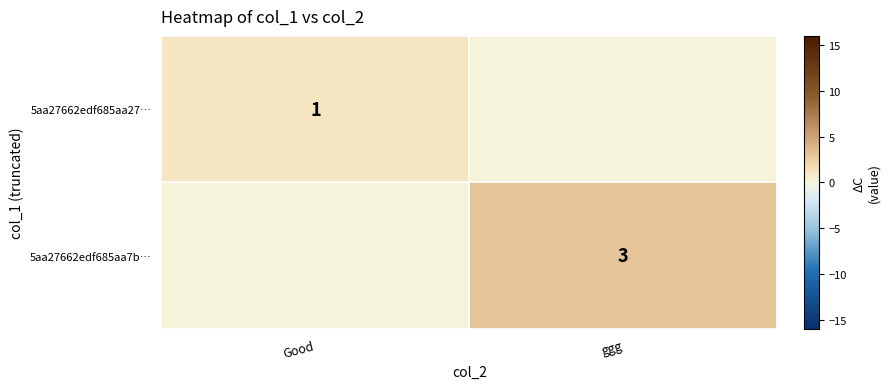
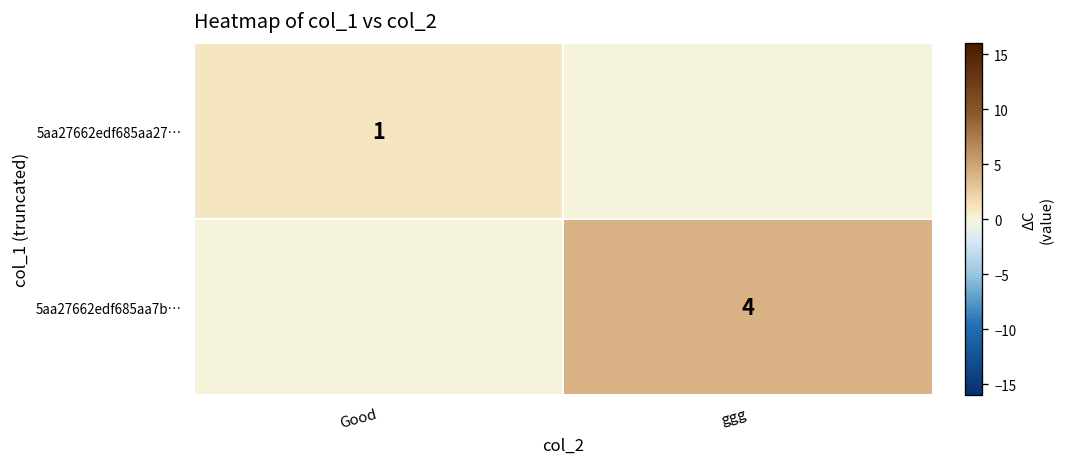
5aa27662edf685aa7b…, ggg: 3 -> 4
